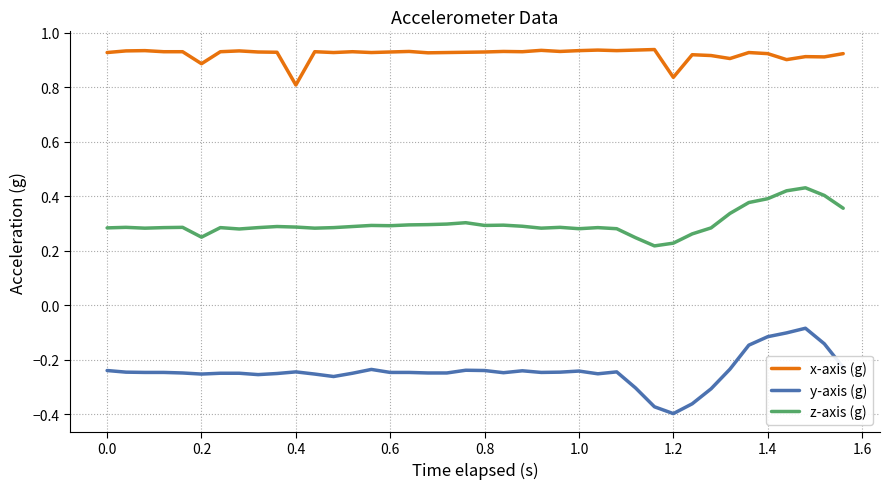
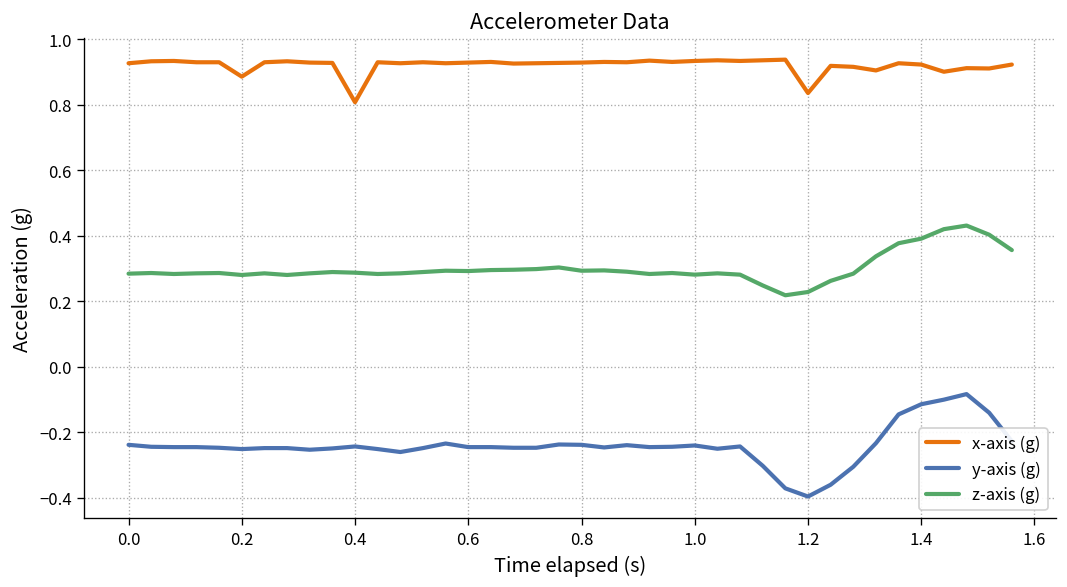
z-axis (g), 0.2: 0.25 -> 0.28
